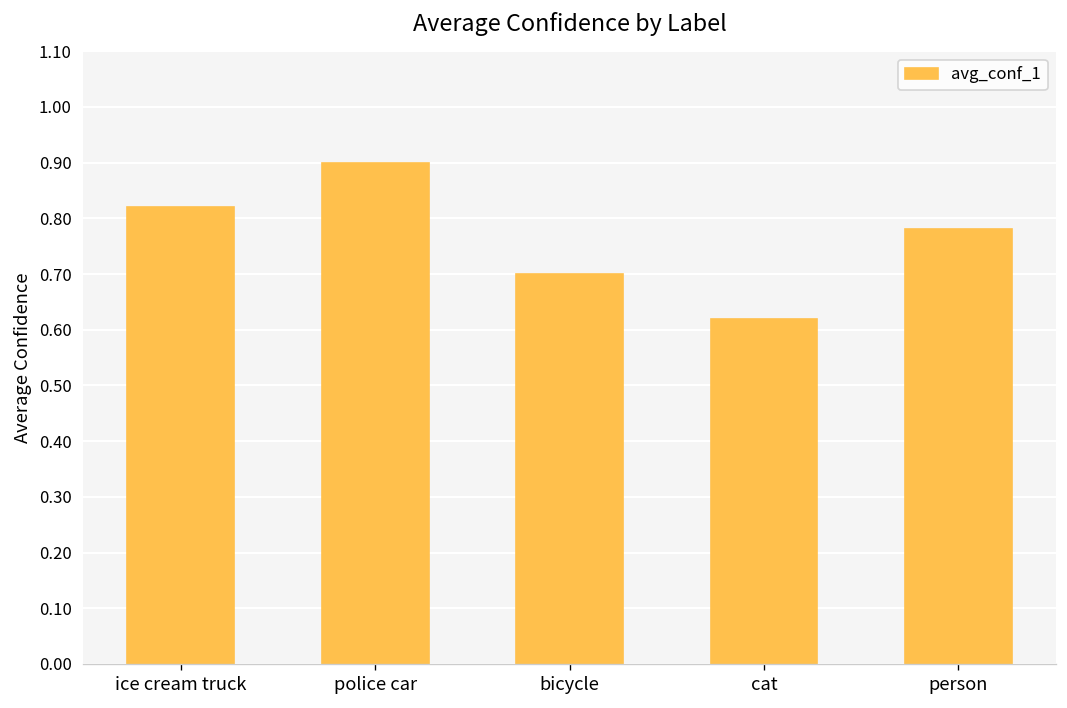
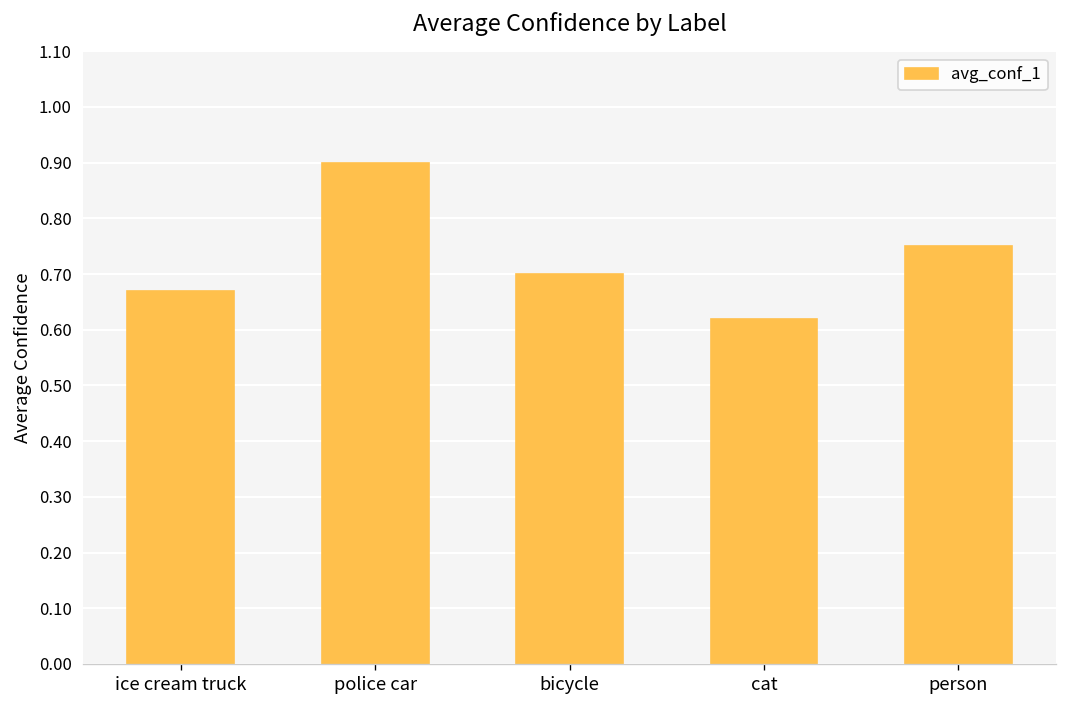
ice cream truck: 0.82 -> 0.67
person: 0.78 -> 0.75
